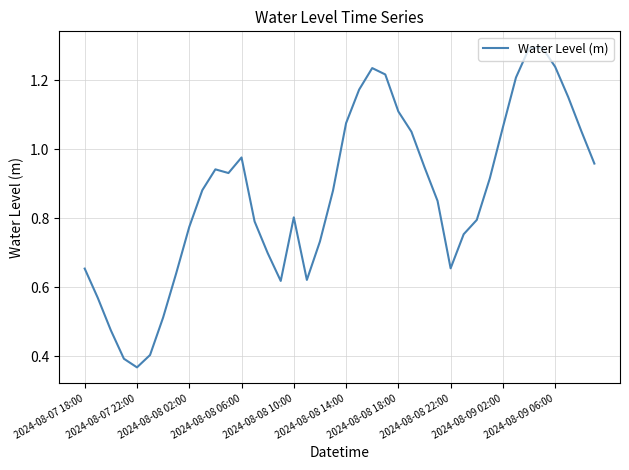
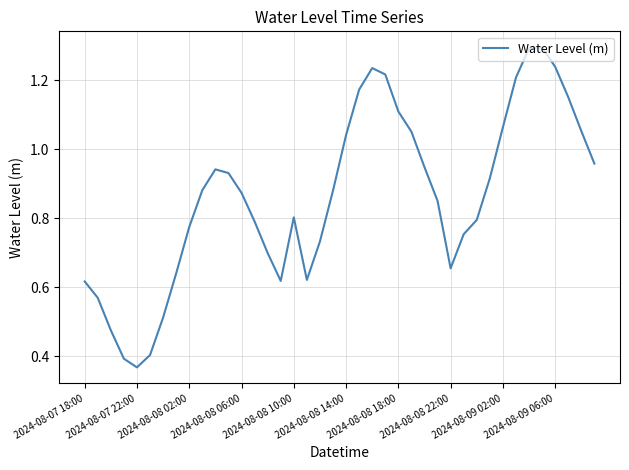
2024-08-07 18:00: 0.65 -> 0.62
2024-08-08 06:00: 0.98 -> 0.87
2024-08-08 14:00: 1.08 -> 1.04
